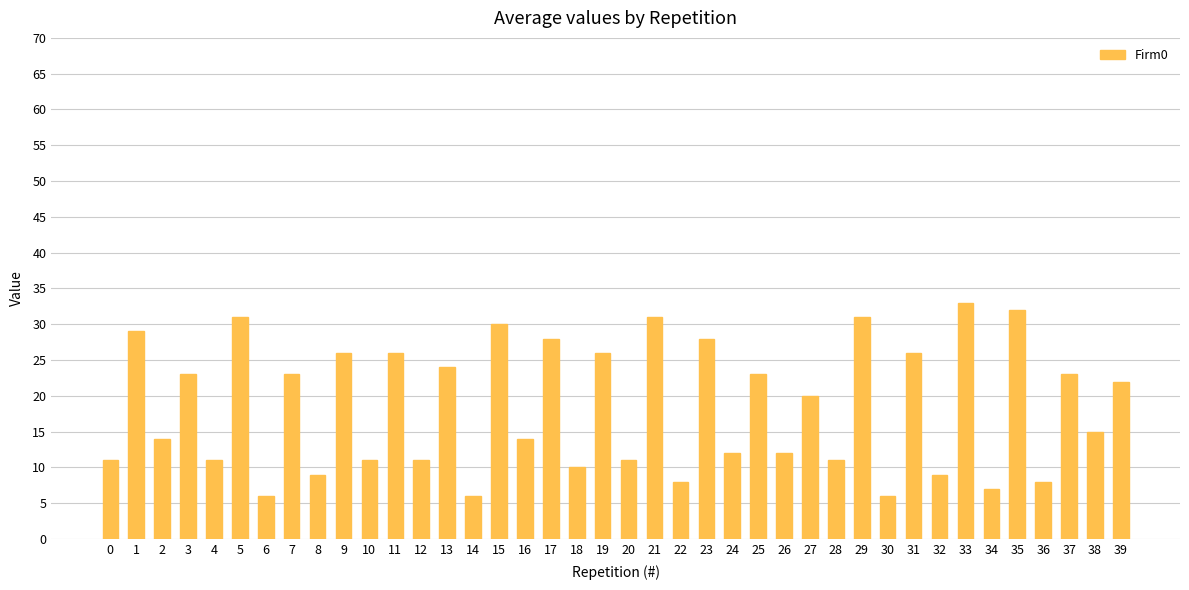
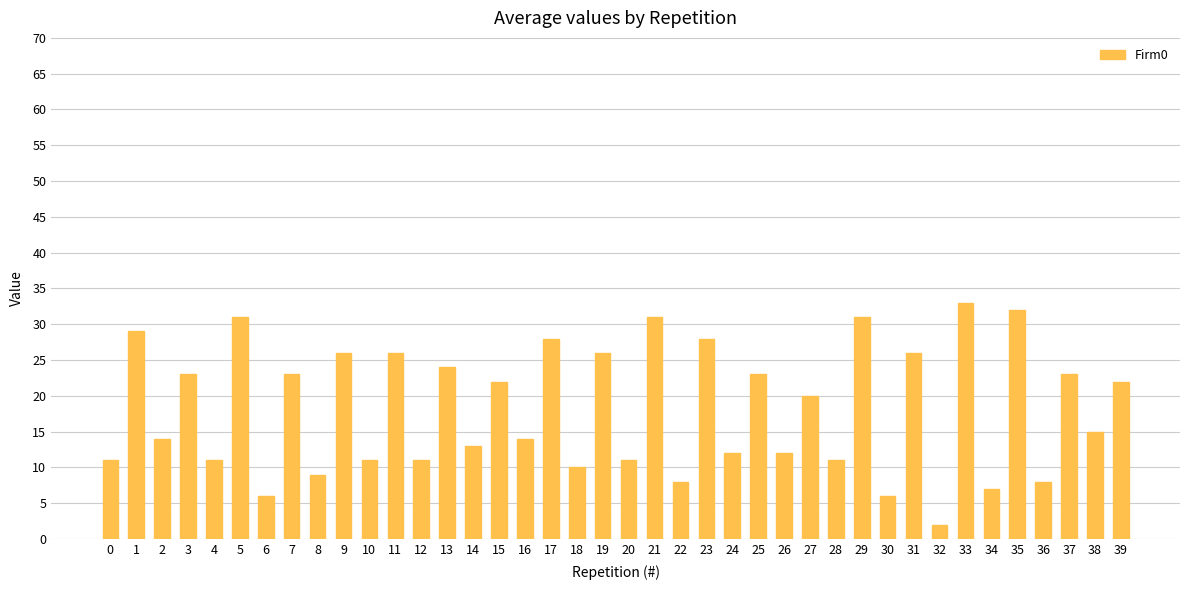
14: 6 -> 13
15: 30 -> 22
32: 9 -> 2
